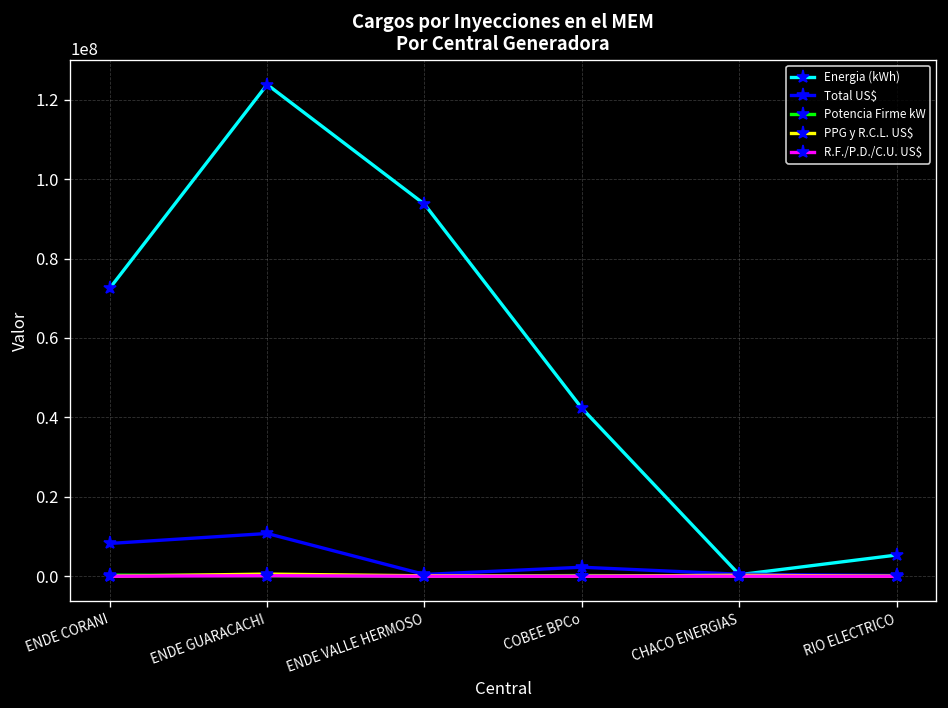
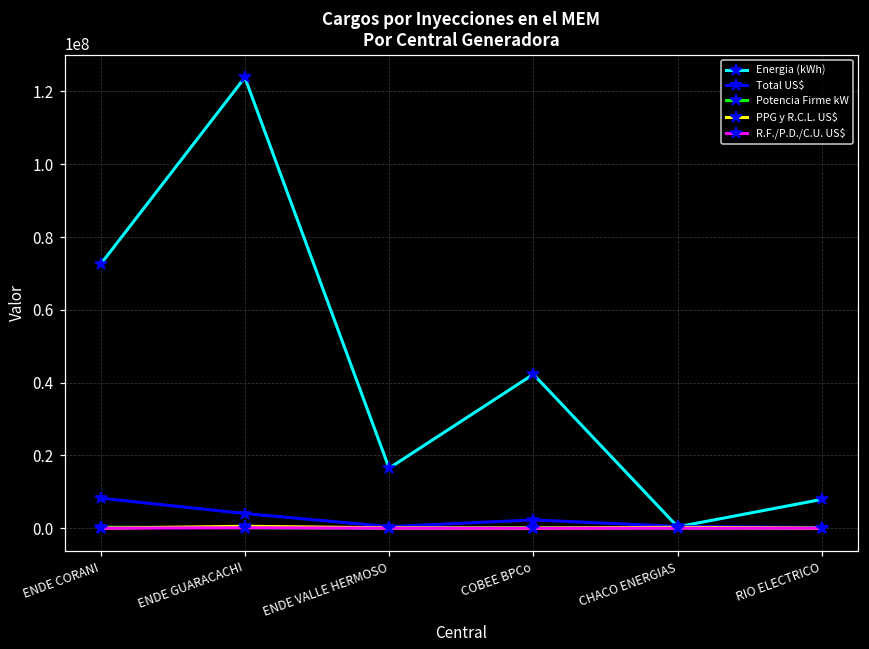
Total US$, ENDE GUARACACHI: 11000000 -> 4000000
Energia (kWh), ENDE VALLE HERMOSO: 94000000 -> 16000000
Energia (kWh), RIO ELECTRICO: 5000000 -> 8000000
